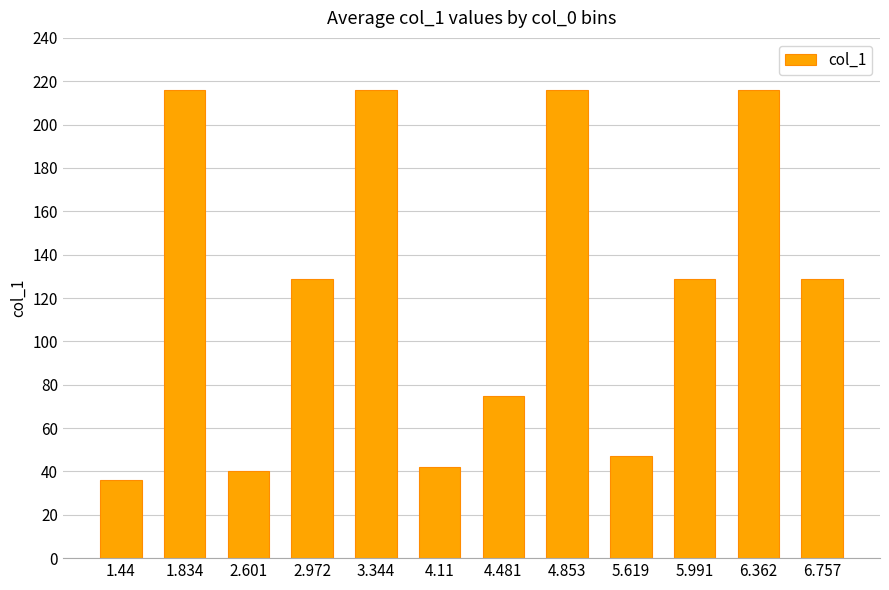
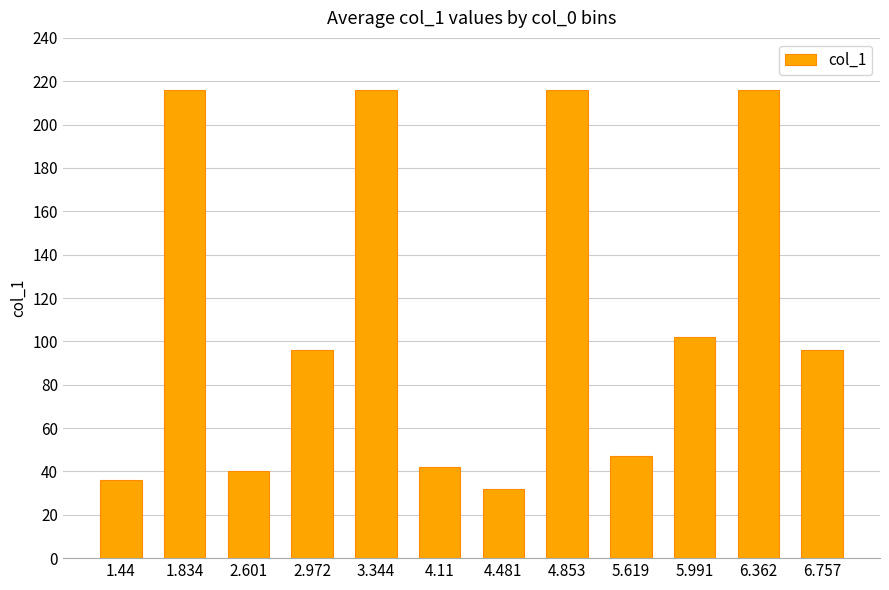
2.972: 129 -> 96
4.481: 75 -> 32
5.991: 129 -> 102
6.757: 129 -> 96
